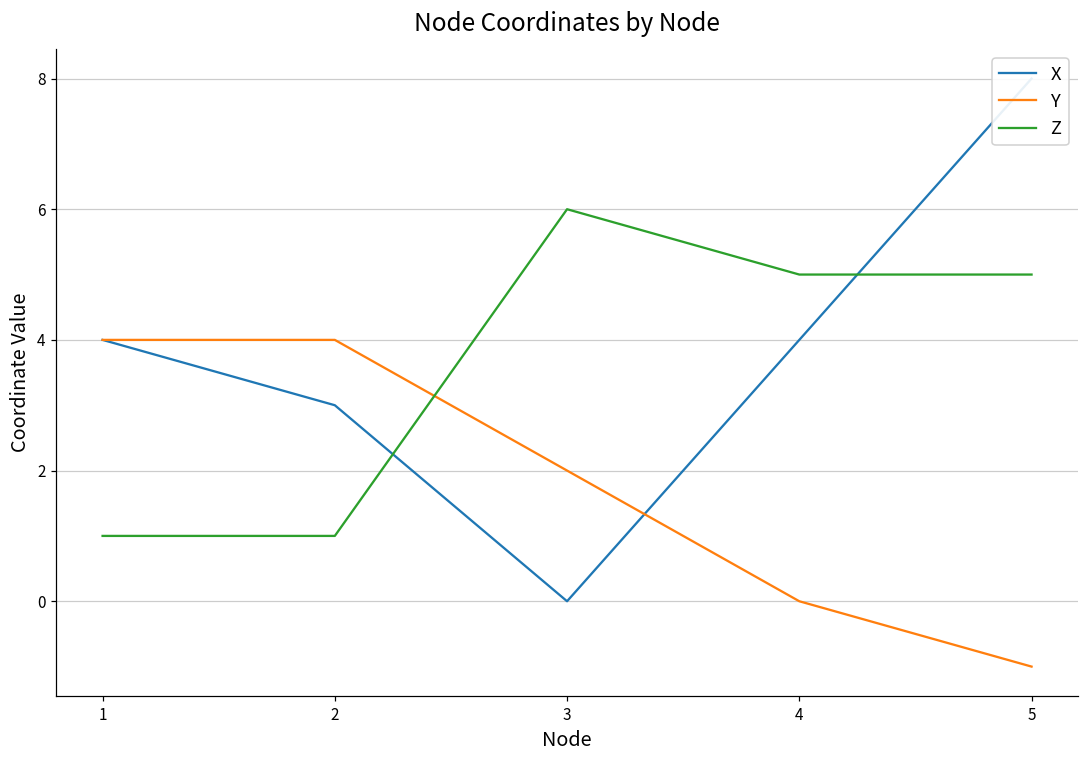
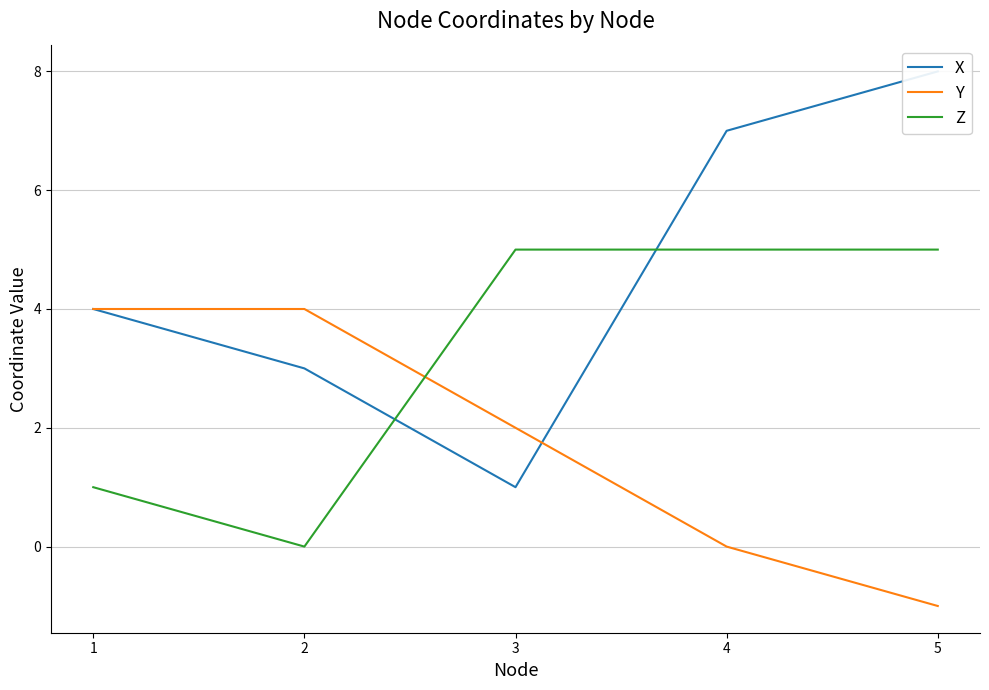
Z, 2: 1 -> 0
X, 3: 0 -> 1
Z, 3: 6 -> 5
X, 4: 4 -> 7
